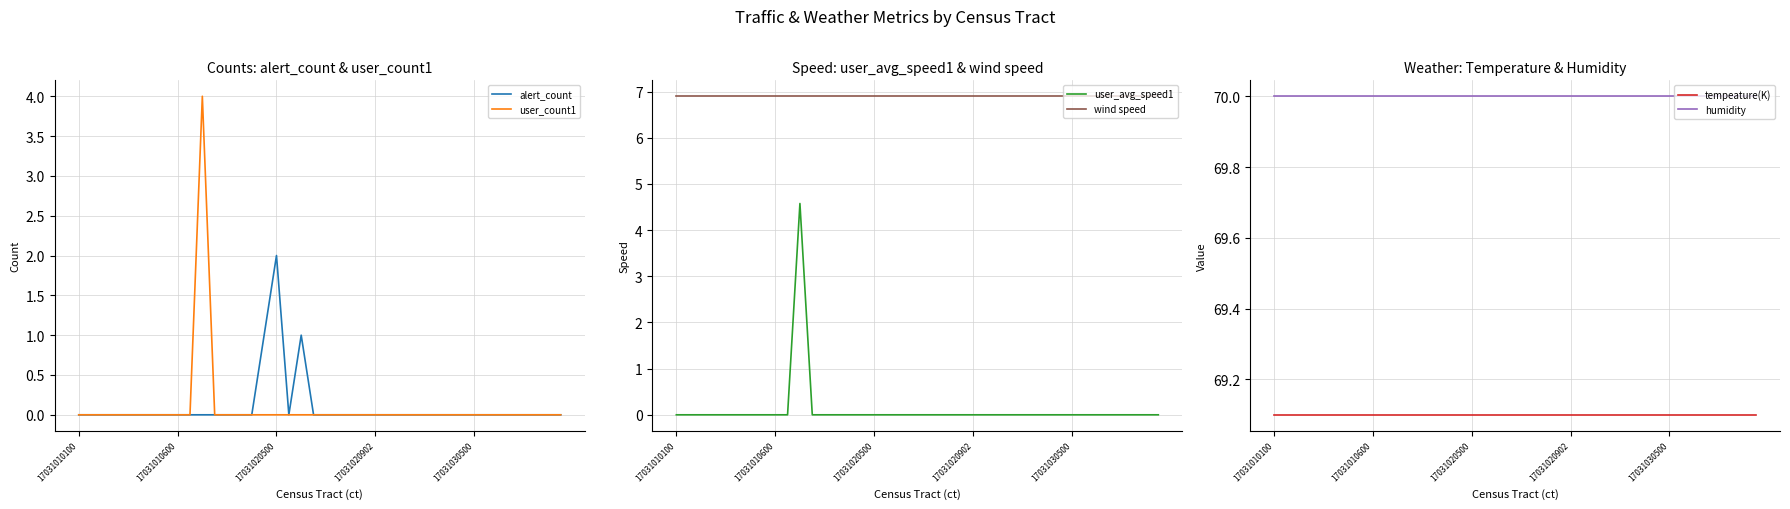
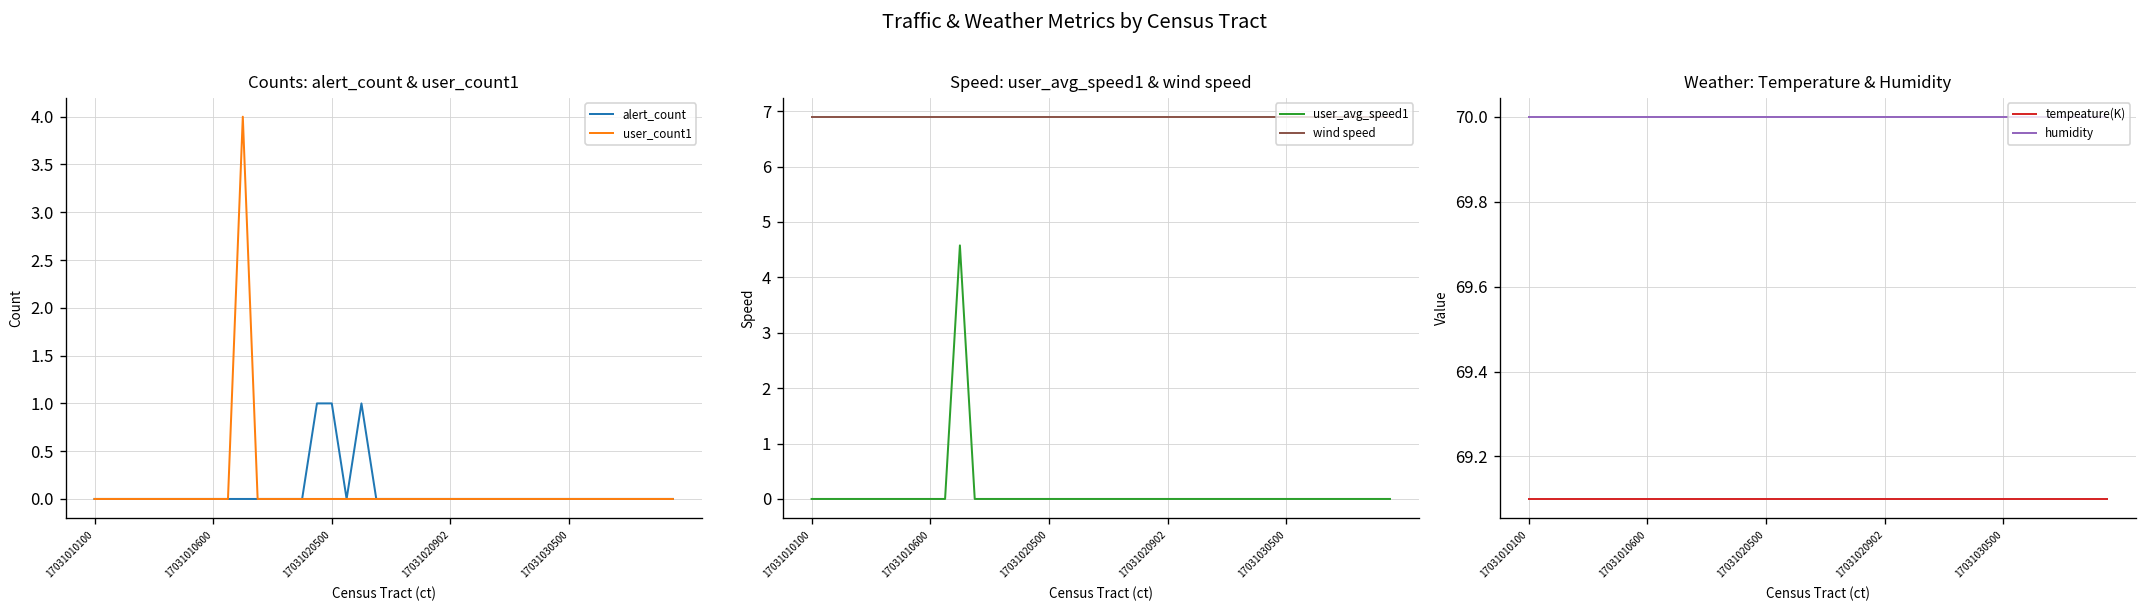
Counts: alert_count & user_count1, alert_count, 17031020500: 2 -> 1
